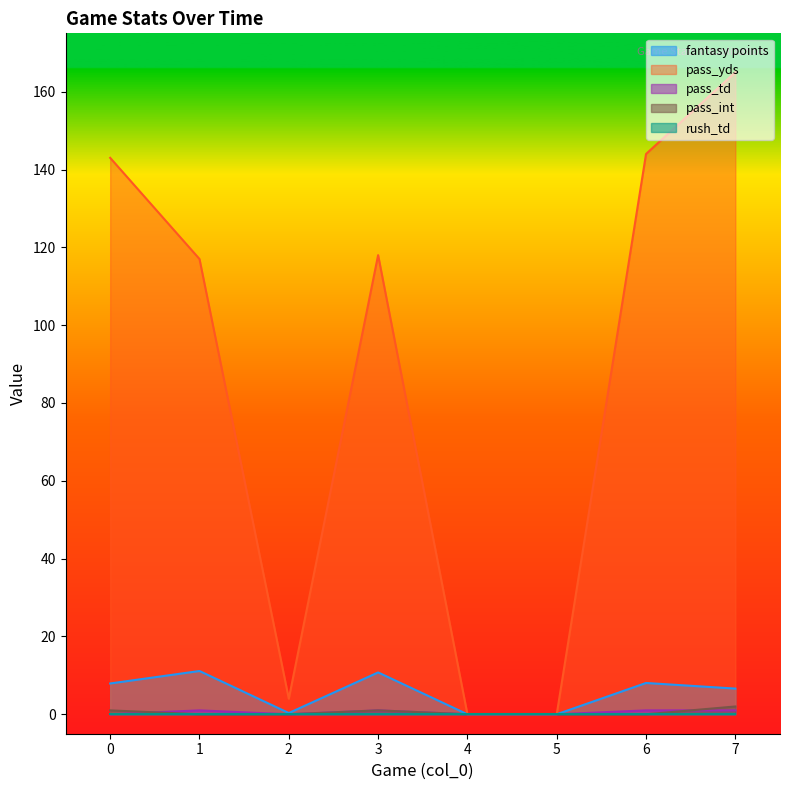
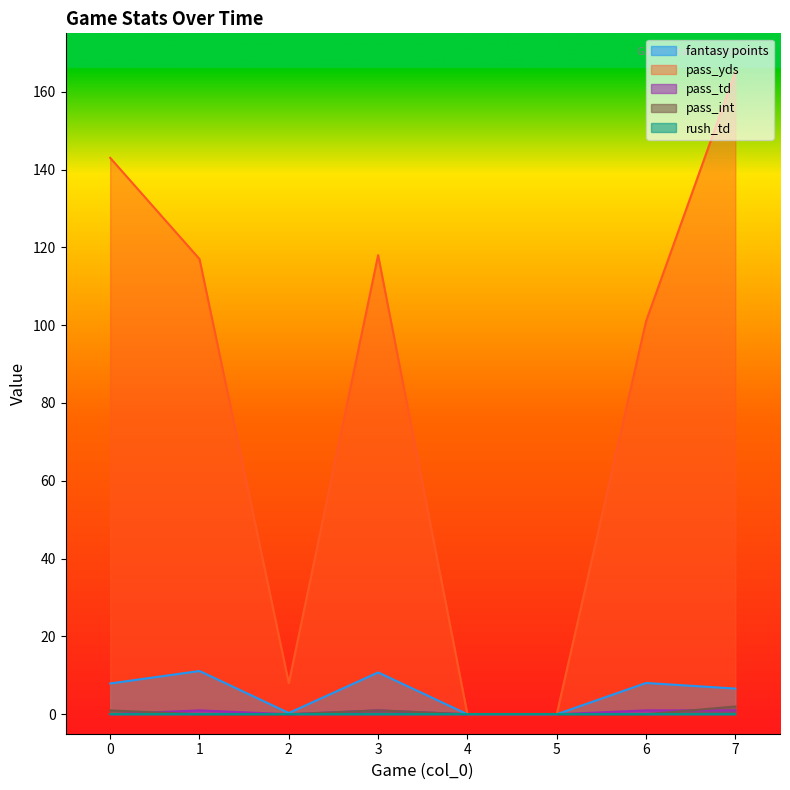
pass_yds, 2: 4 -> 8
pass_yds, 6: 144 -> 101
